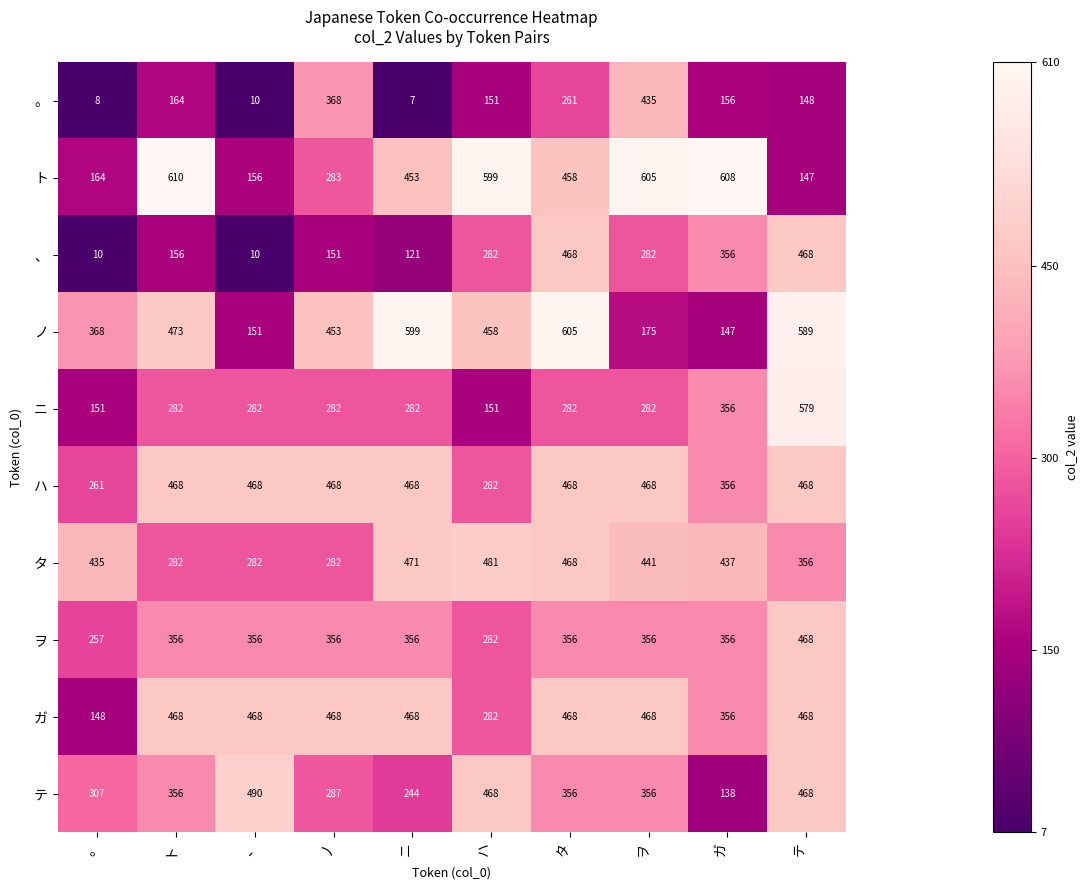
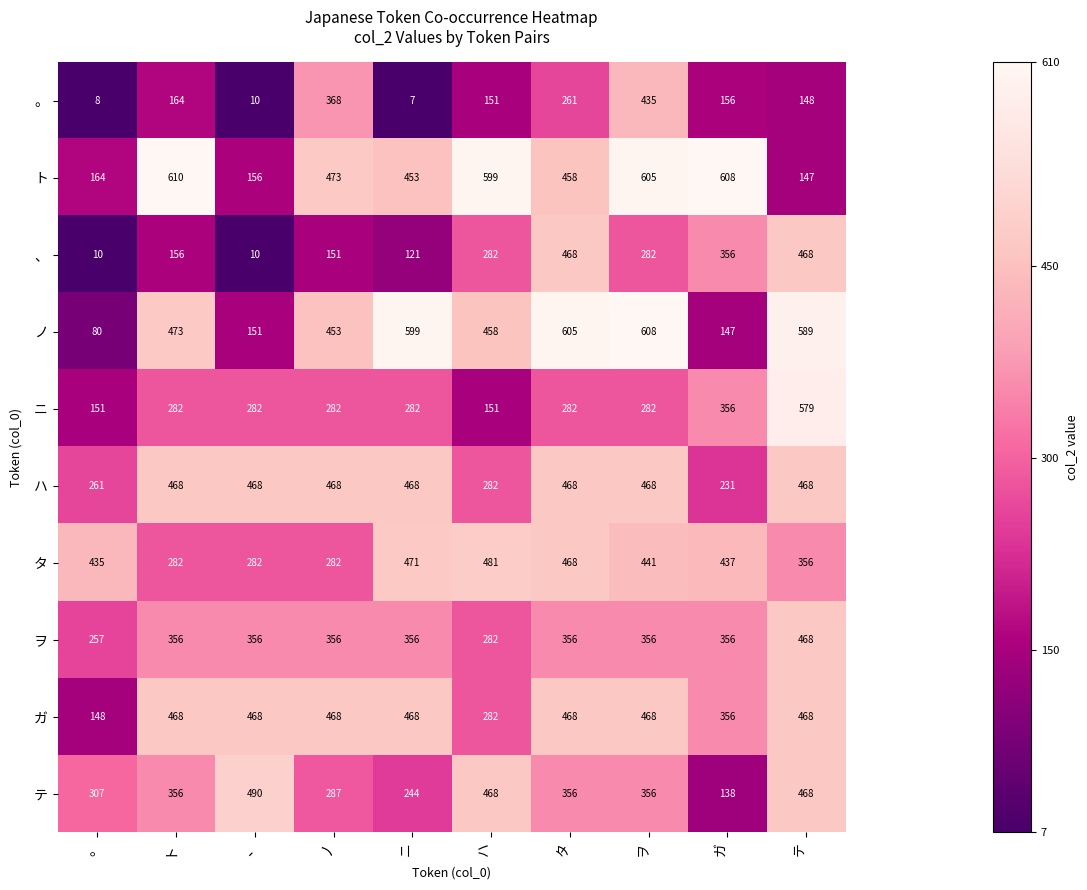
ト, ノ: 283 -> 473
ノ, 。: 368 -> 80
ノ, ヲ: 175 -> 608
ハ, ガ: 356 -> 231
